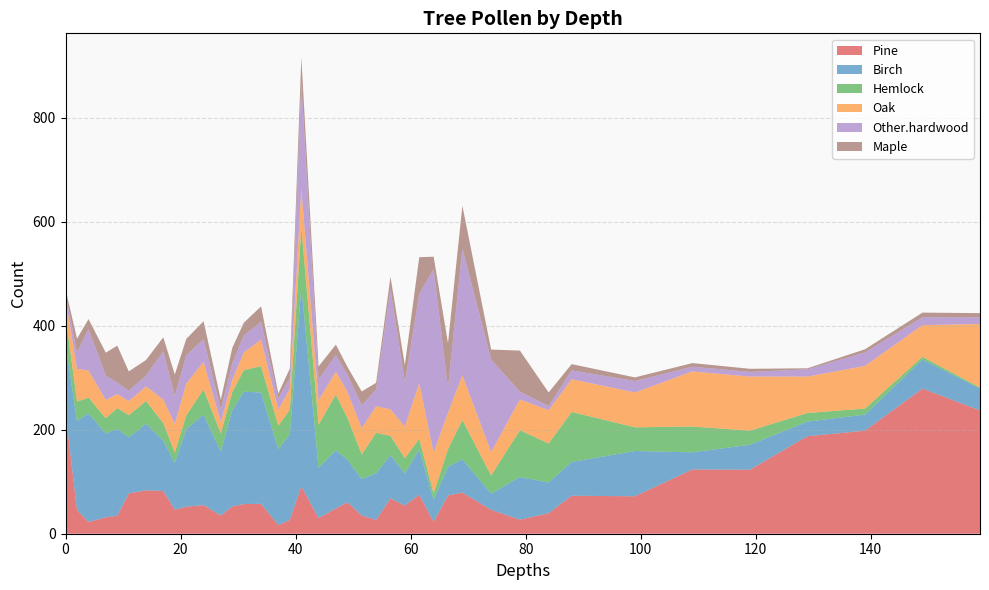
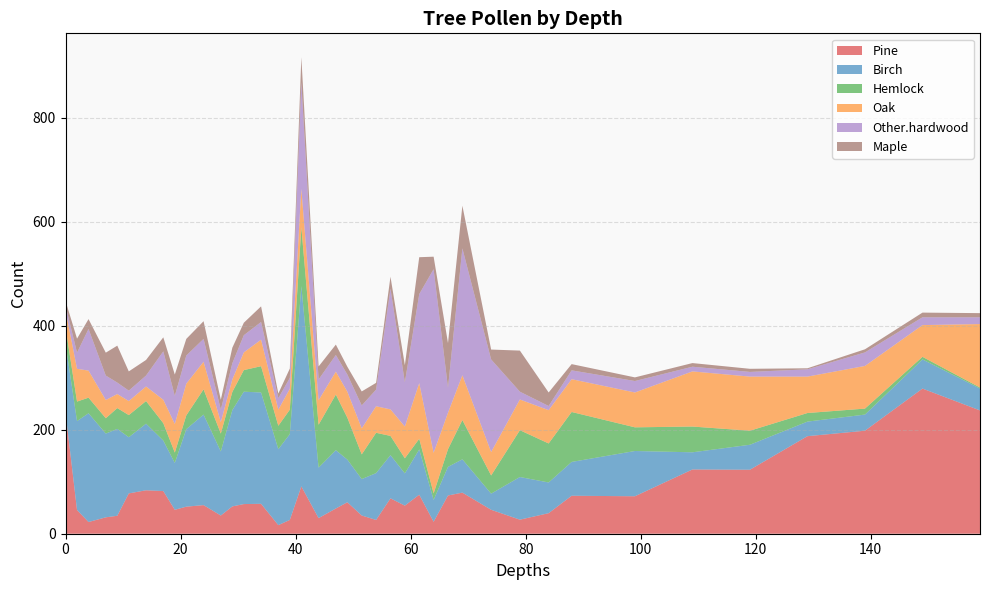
Hemlock, 0: 50 -> 30
